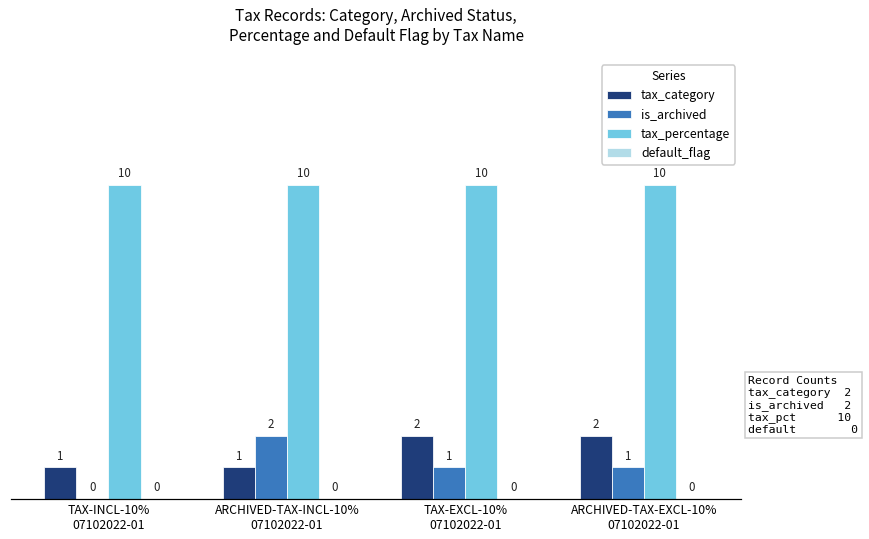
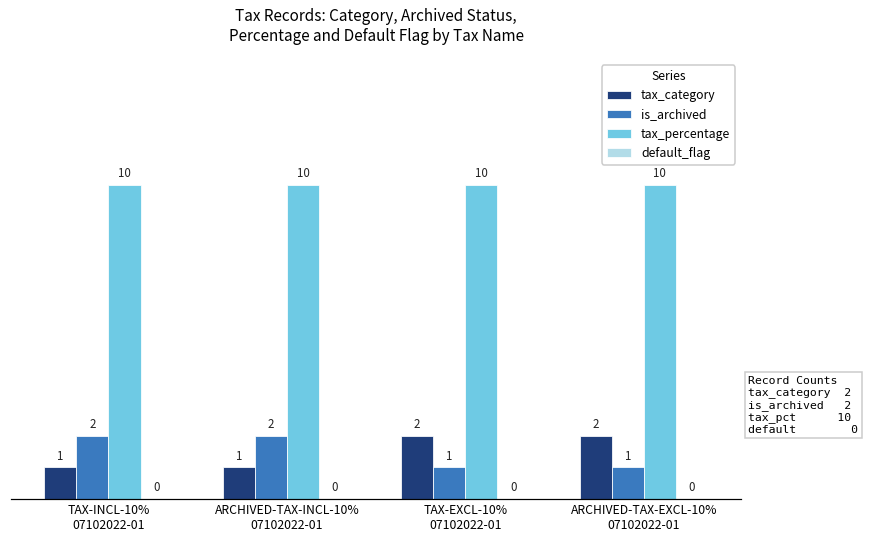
is_archived, TAX-INCL-10% 07102022-01: 0 -> 2
